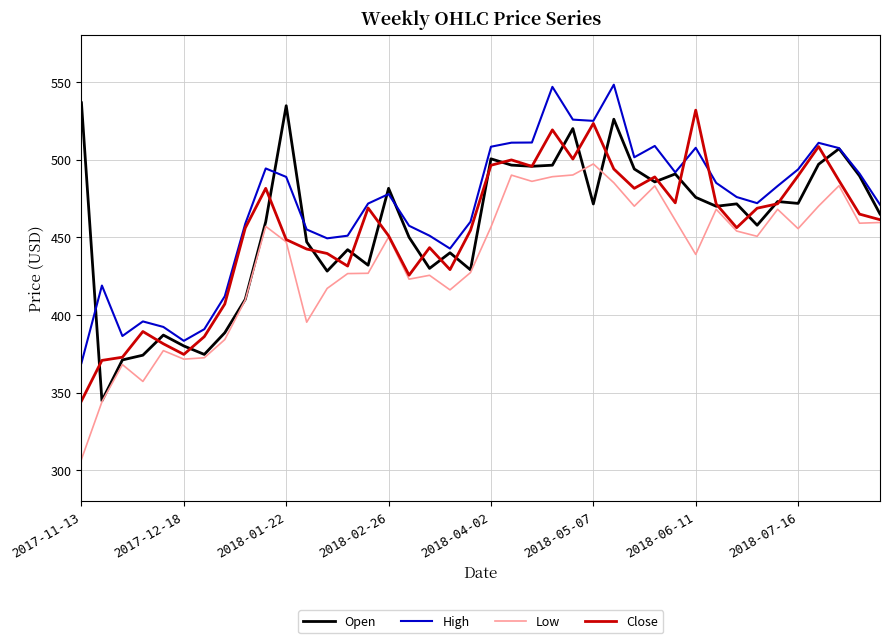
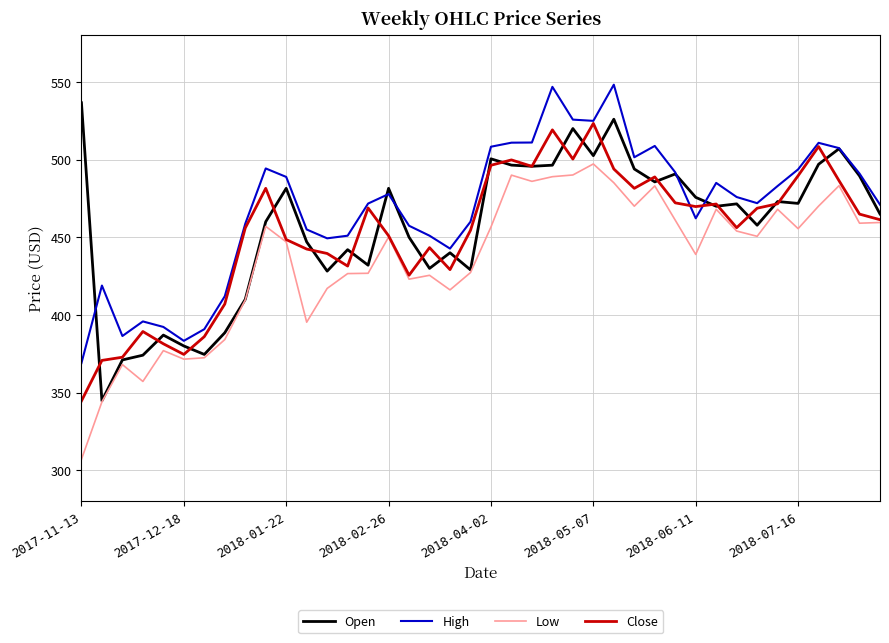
Open, 2018-01-22: 535 -> 482
Open, 2018-05-07: 471 -> 503
High, 2018-06-11: 508 -> 462
Close, 2018-06-11: 532 -> 470
